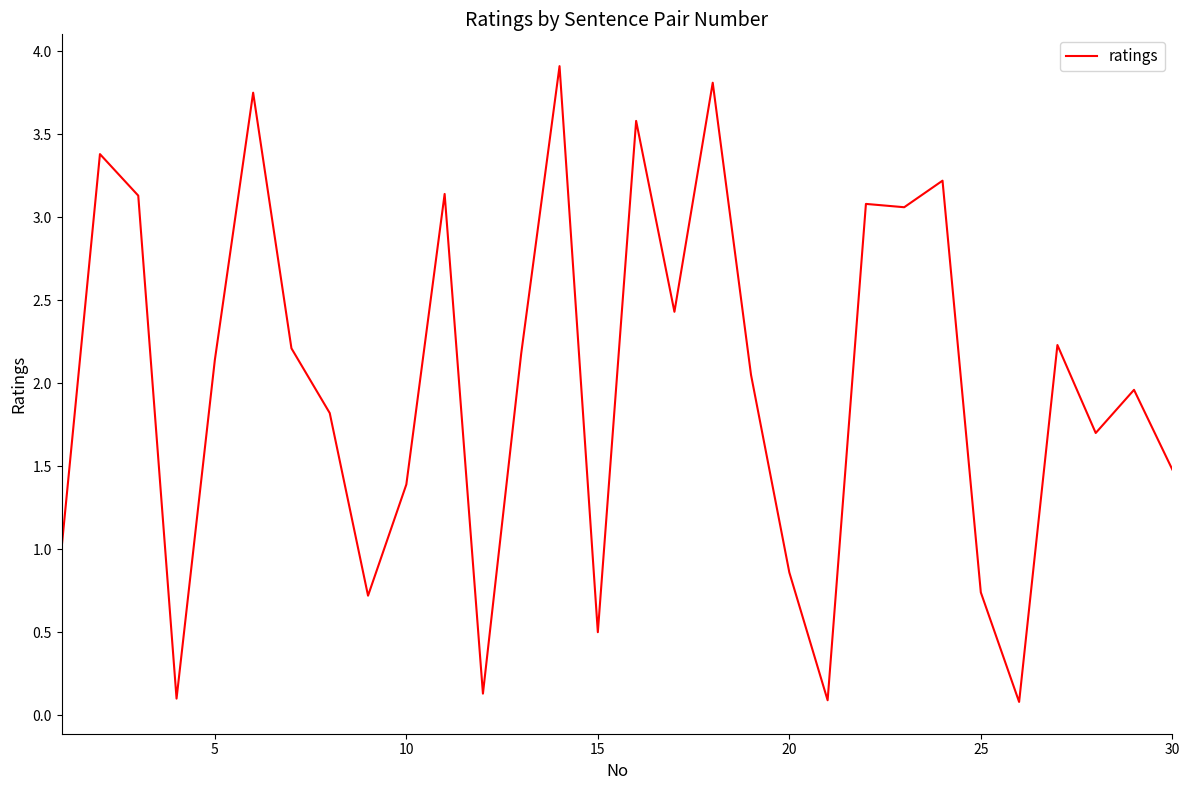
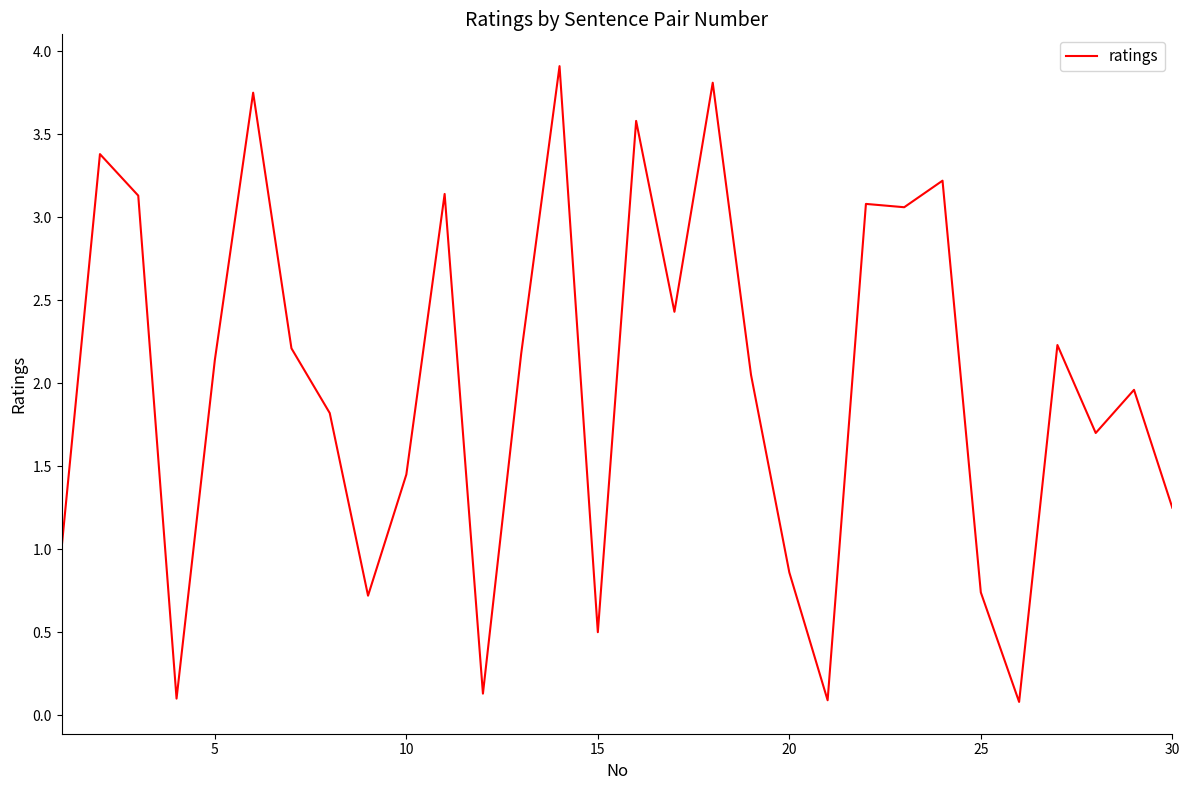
10: 1.39 -> 1.45
30: 1.48 -> 1.25
